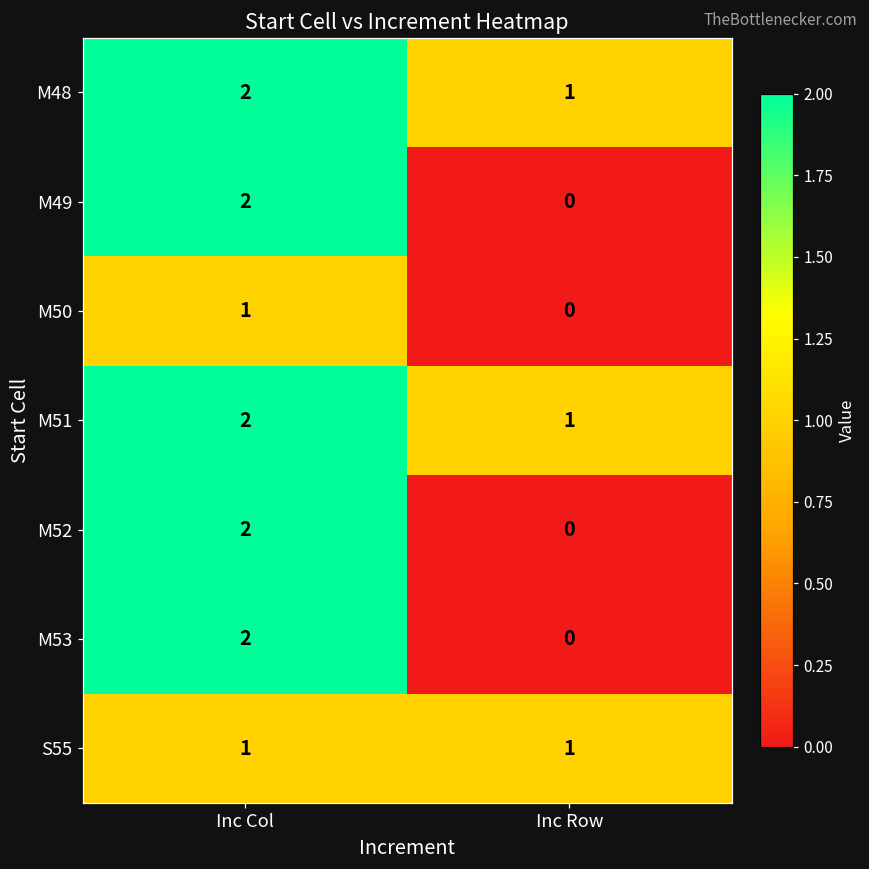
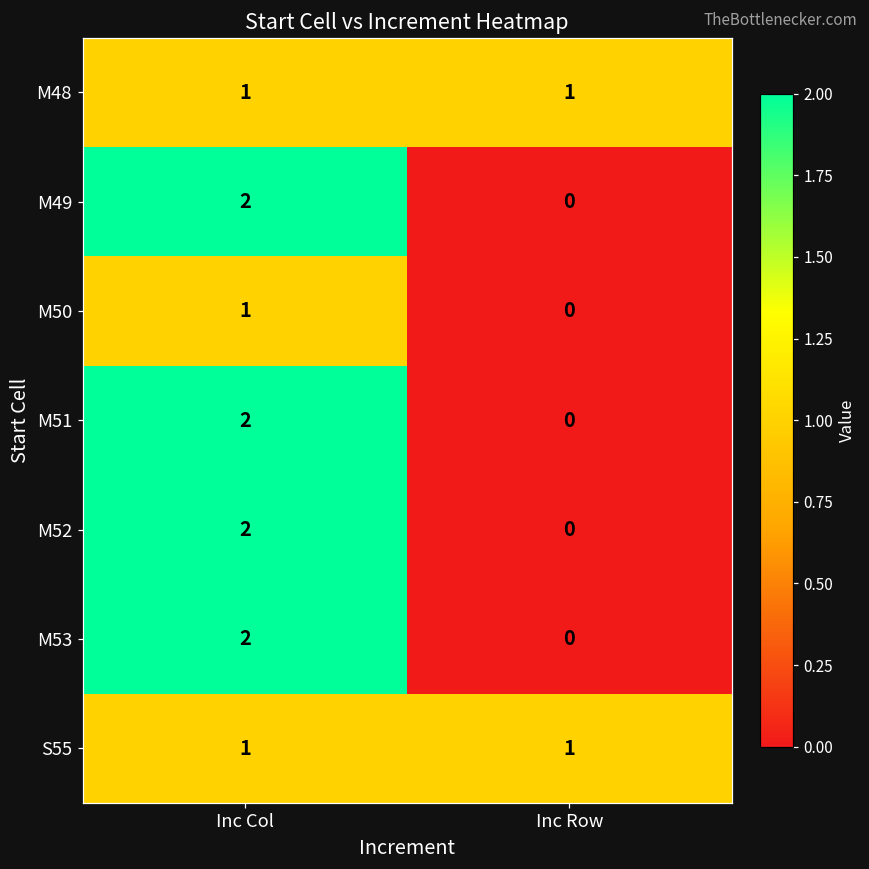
M48, Inc Col: 2 -> 1
M51, Inc Row: 1 -> 0
